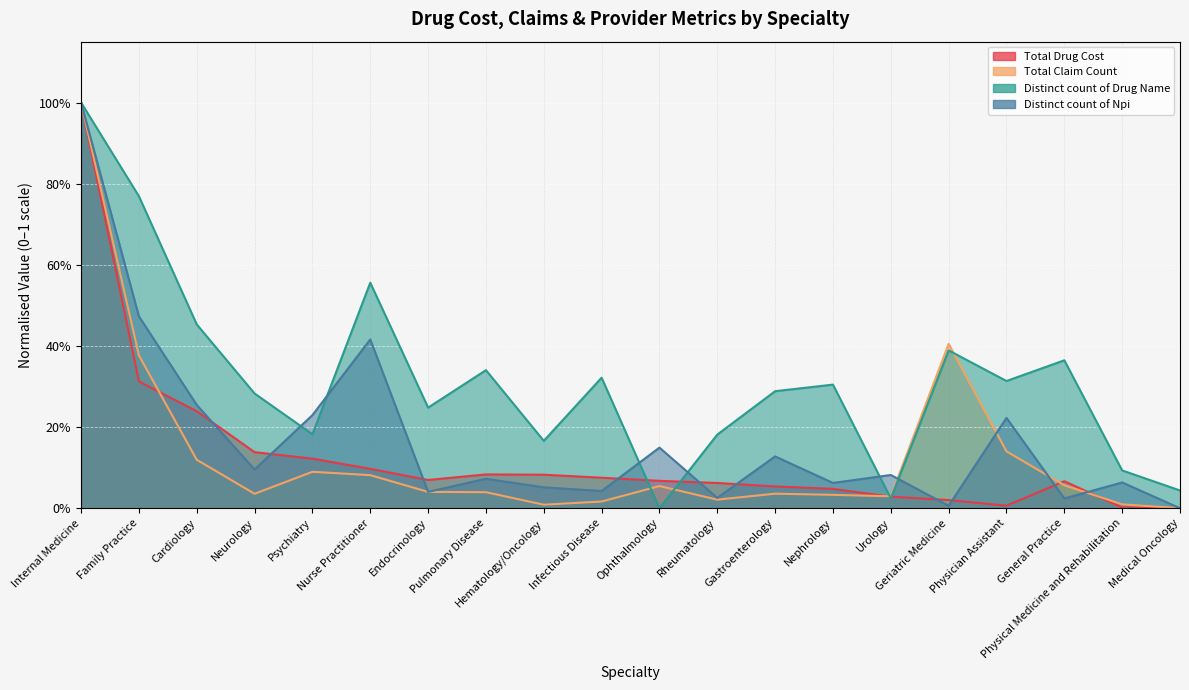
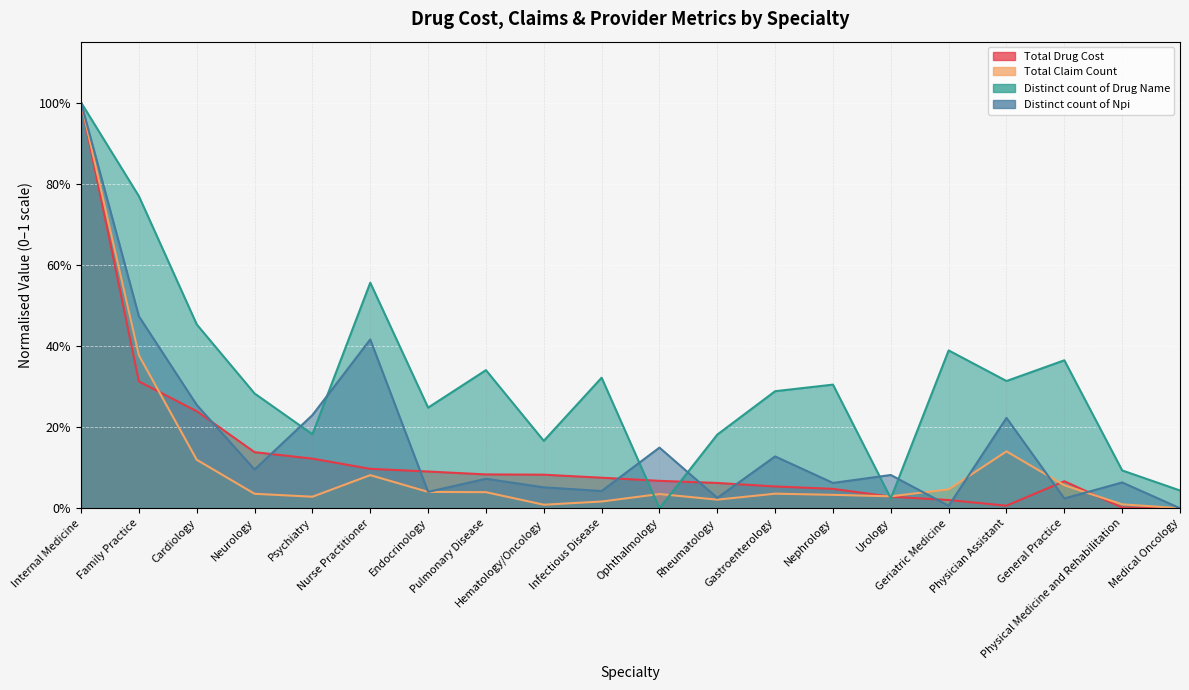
Total Claim Count, Psychiatry: 9% -> 3%
Total Drug Cost, Endocrinology: 7% -> 9%
Total Claim Count, Ophthalmology: 5% -> 4%
Total Claim Count, Geriatric Medicine: 41% -> 5%
